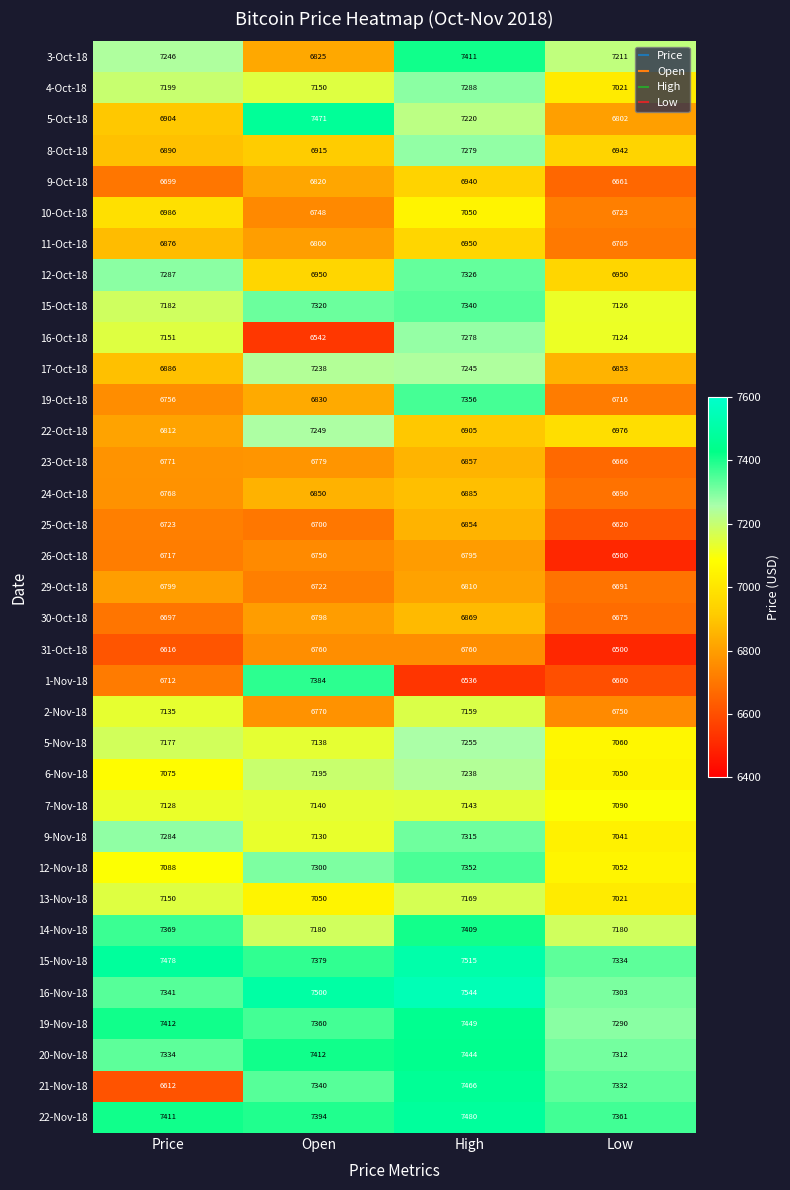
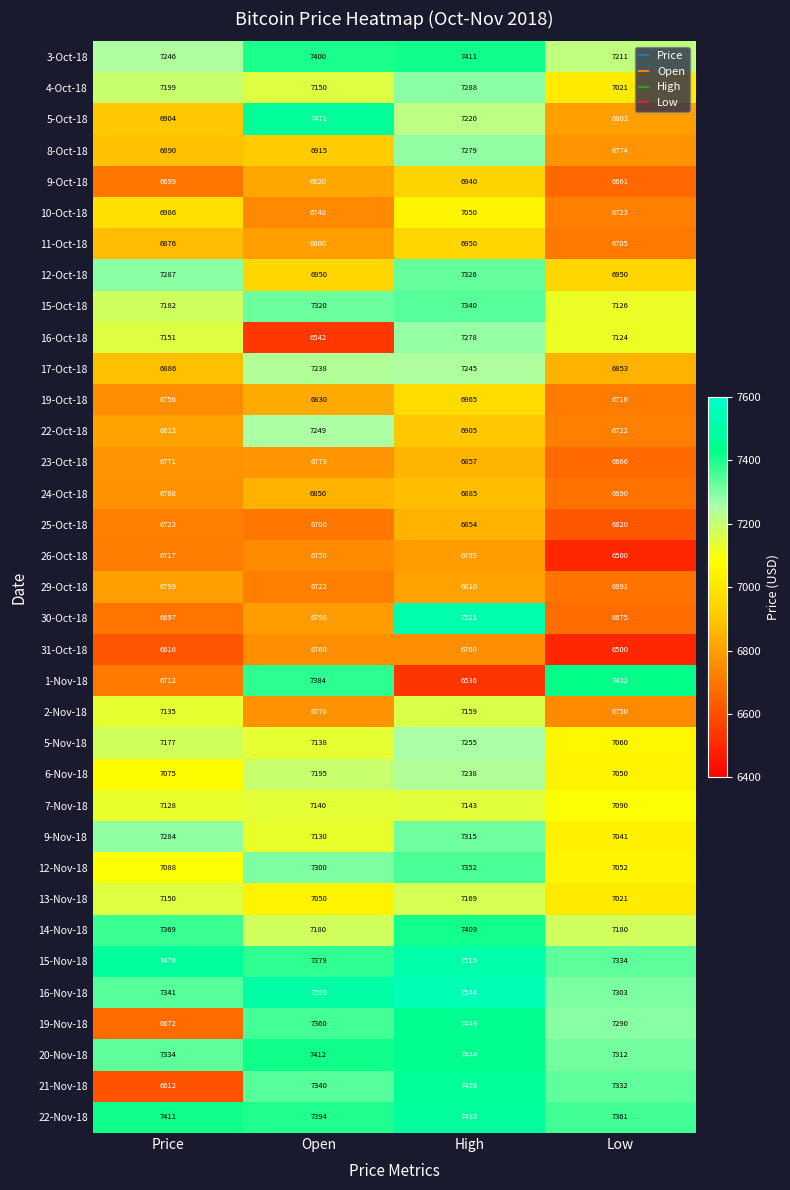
3-Oct-18, Open: 6825 -> 7400
8-Oct-18, Low: 6942 -> 6774
19-Oct-18, High: 7356 -> 6965
22-Oct-18, Low: 6976 -> 6722
30-Oct-18, High: 6869 -> 7521
1-Nov-18, Low: 6600 -> 7432
19-Nov-18, Price: 7412 -> 6672
